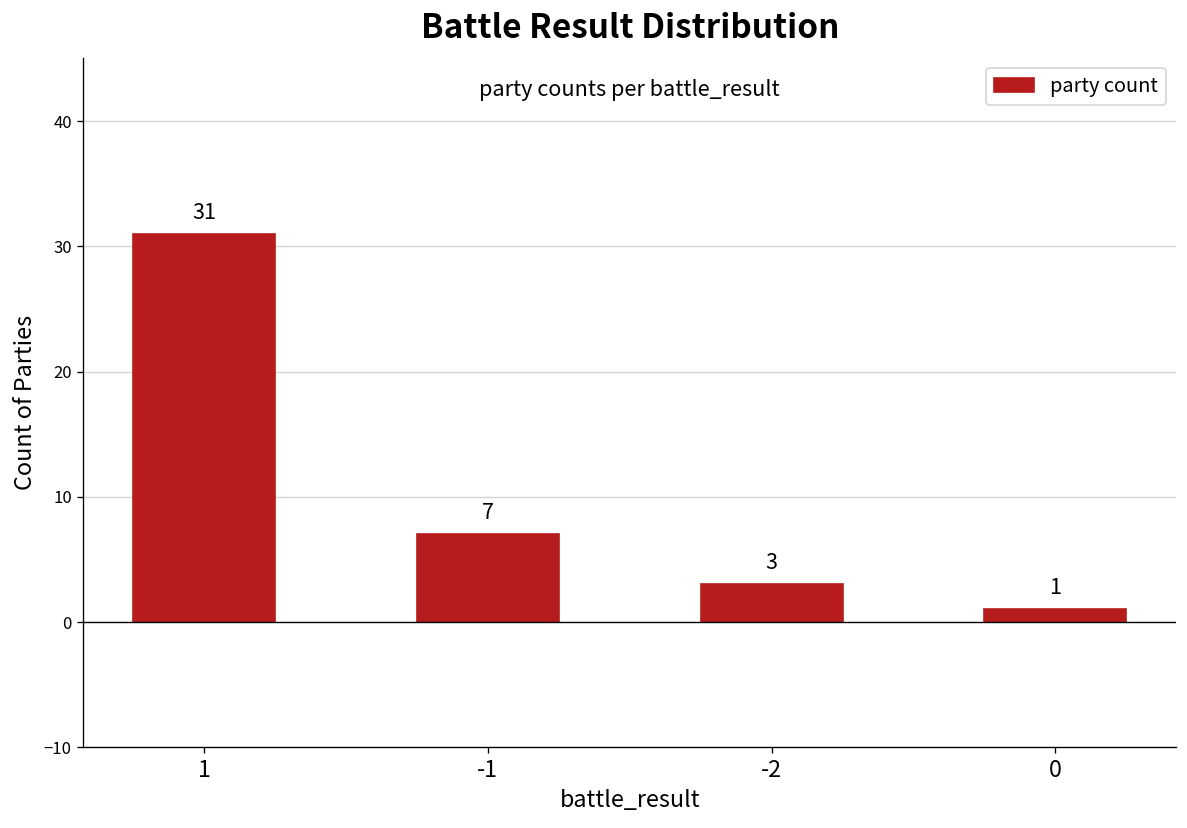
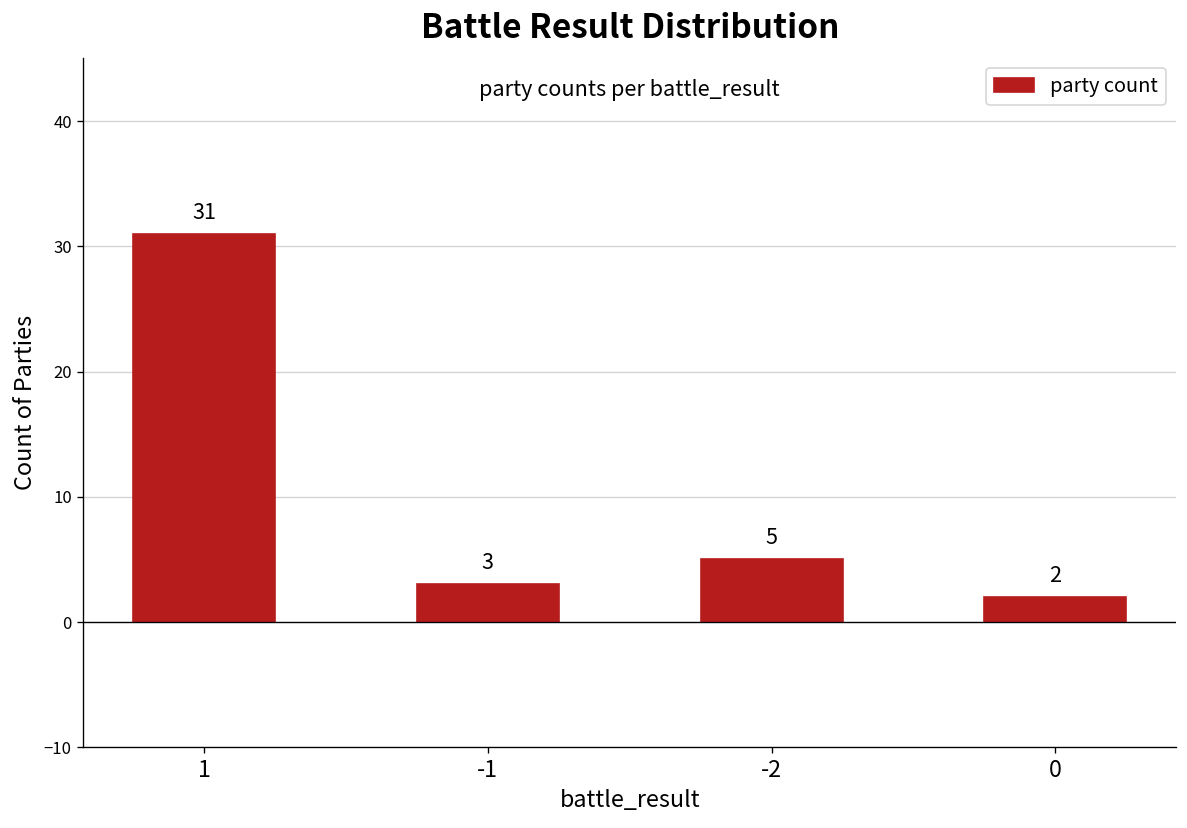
-1: 7 -> 3
-2: 3 -> 5
0: 1 -> 2
